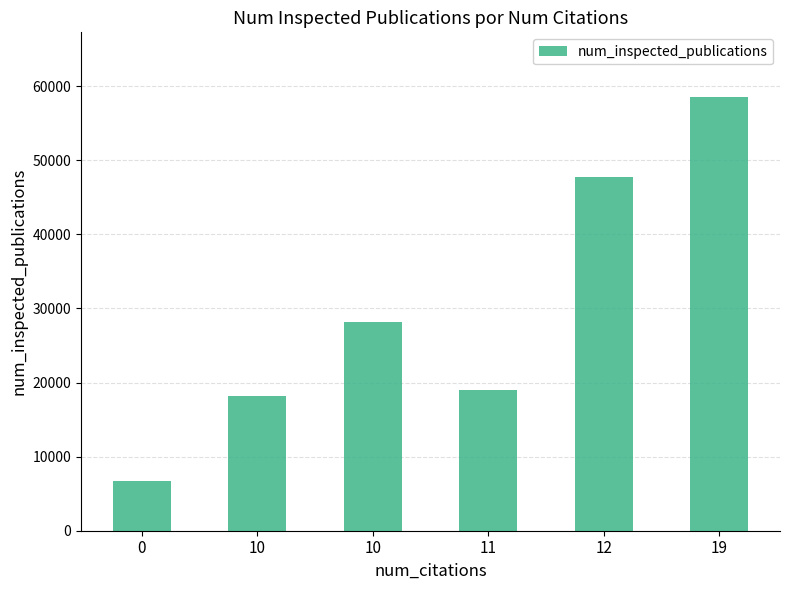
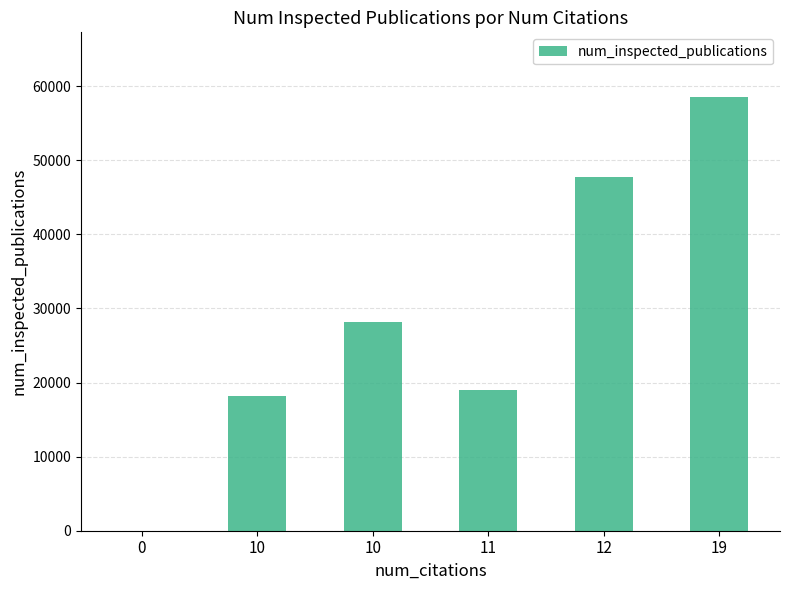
0: 7000 -> 0
